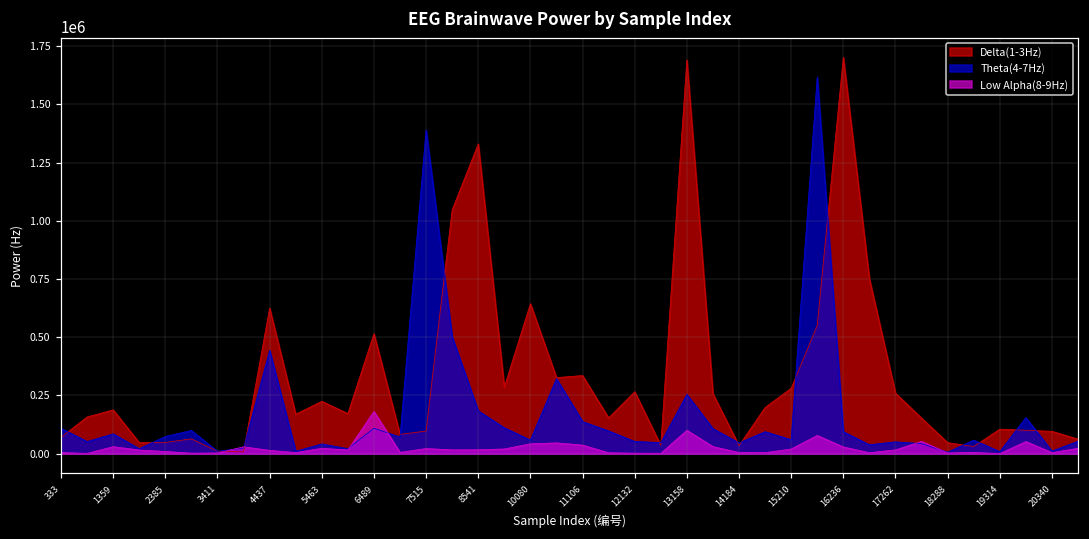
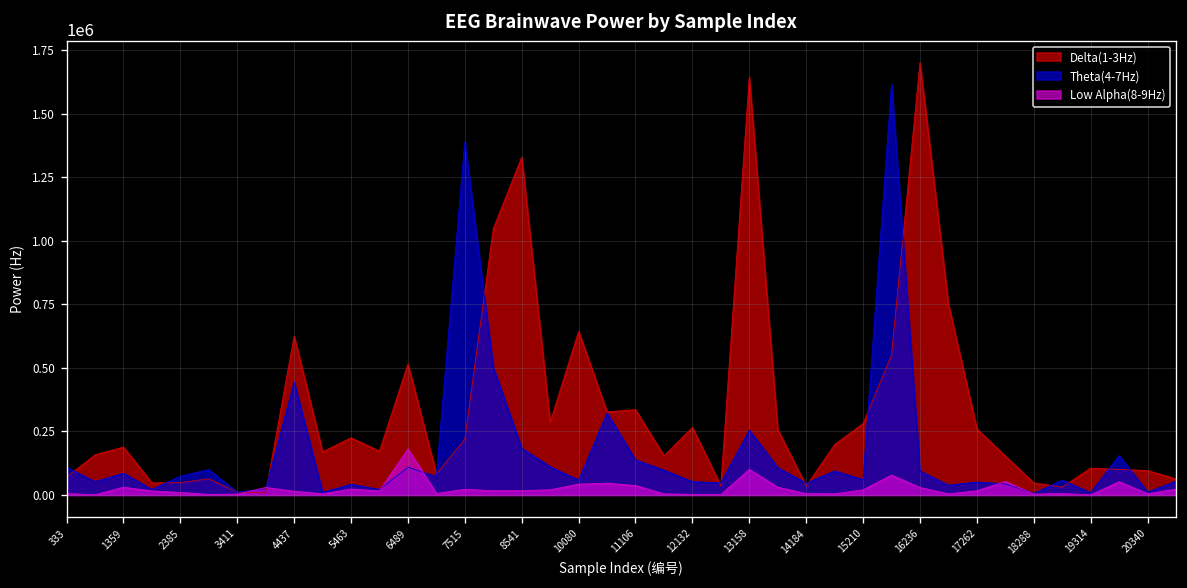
Delta(1-3Hz), 7515: 100000 -> 220000
Delta(1-3Hz), 13158: 1690000 -> 1640000
